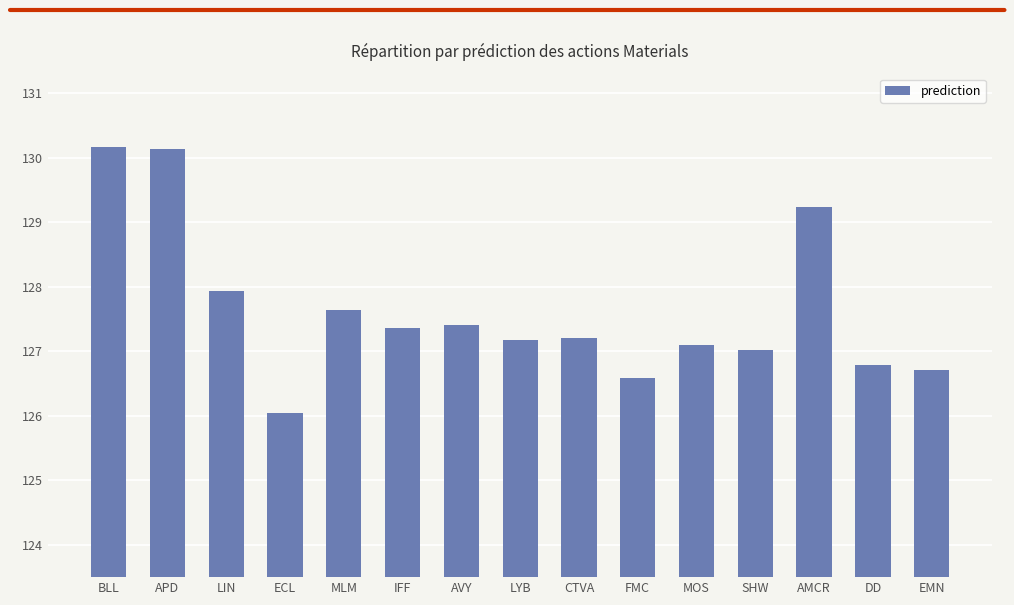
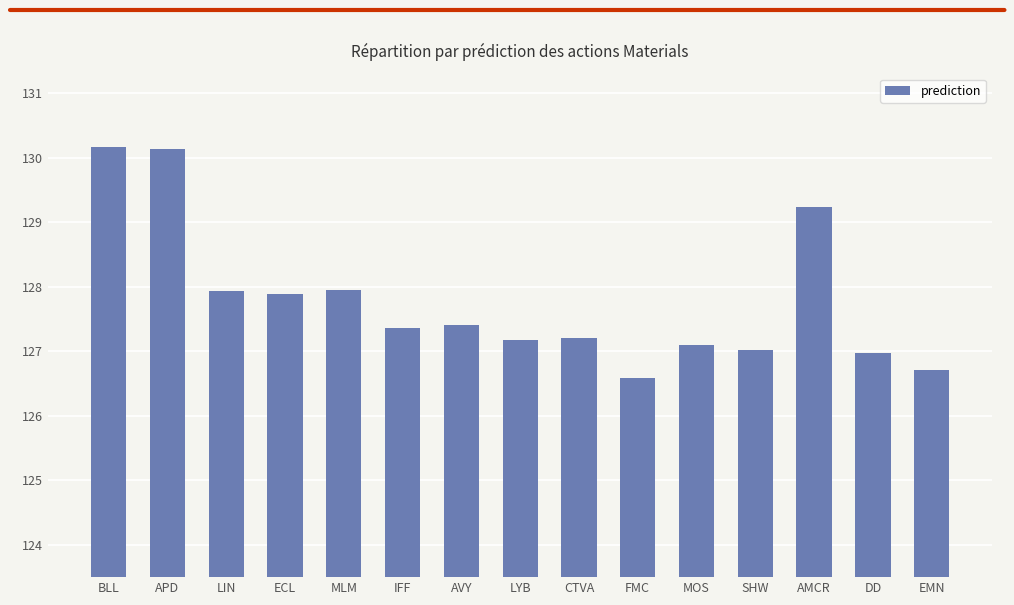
ECL: 126.1 -> 127.9
MLM: 127.6 -> 128.0
DD: 126.8 -> 127.0
